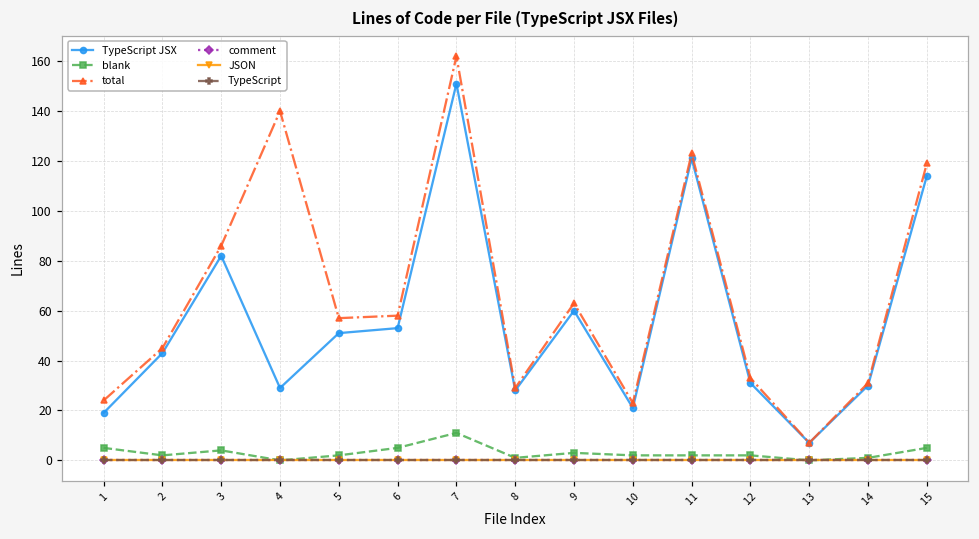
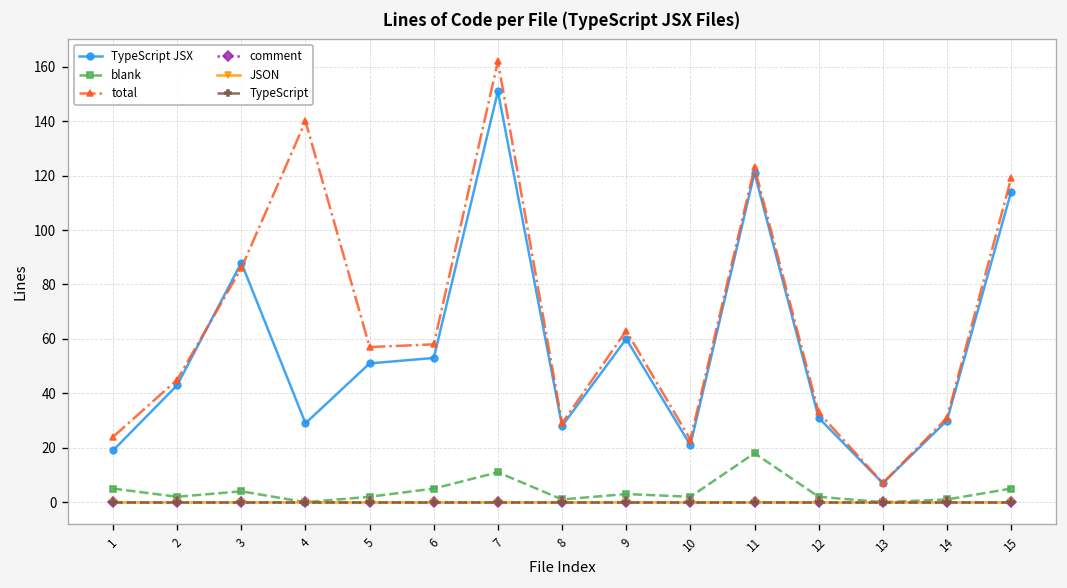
TypeScript JSX, 3: 82 -> 88
blank, 11: 2 -> 18
